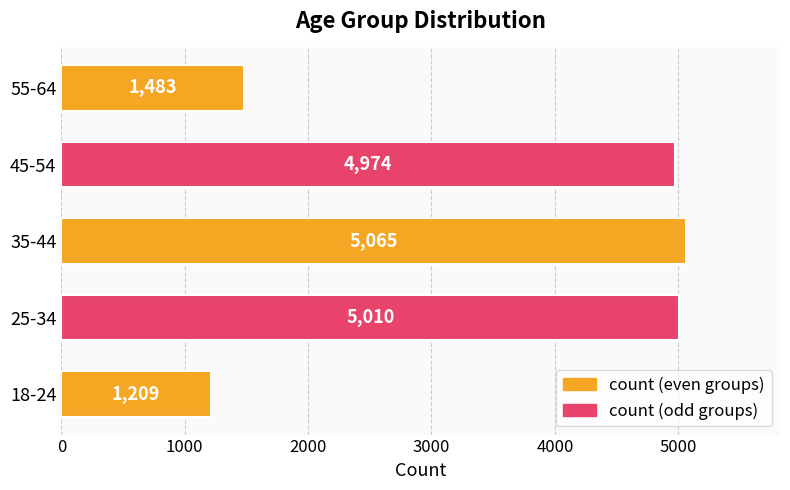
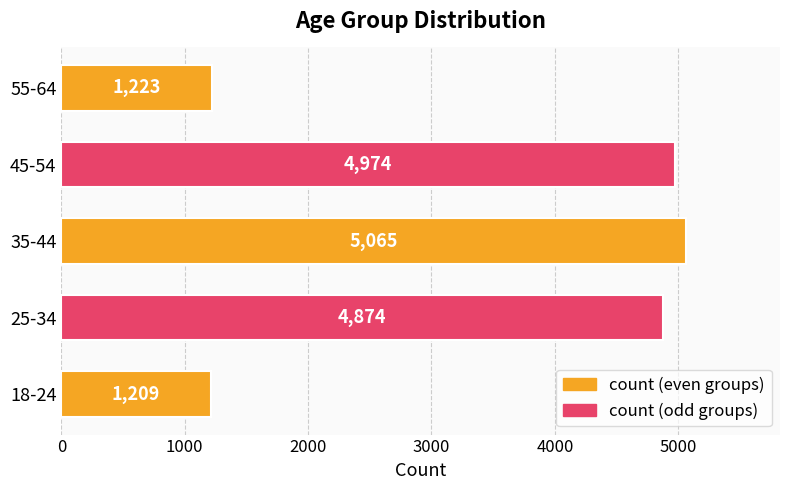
55-64: 1,483 -> 1,223
25-34: 5,010 -> 4,874
